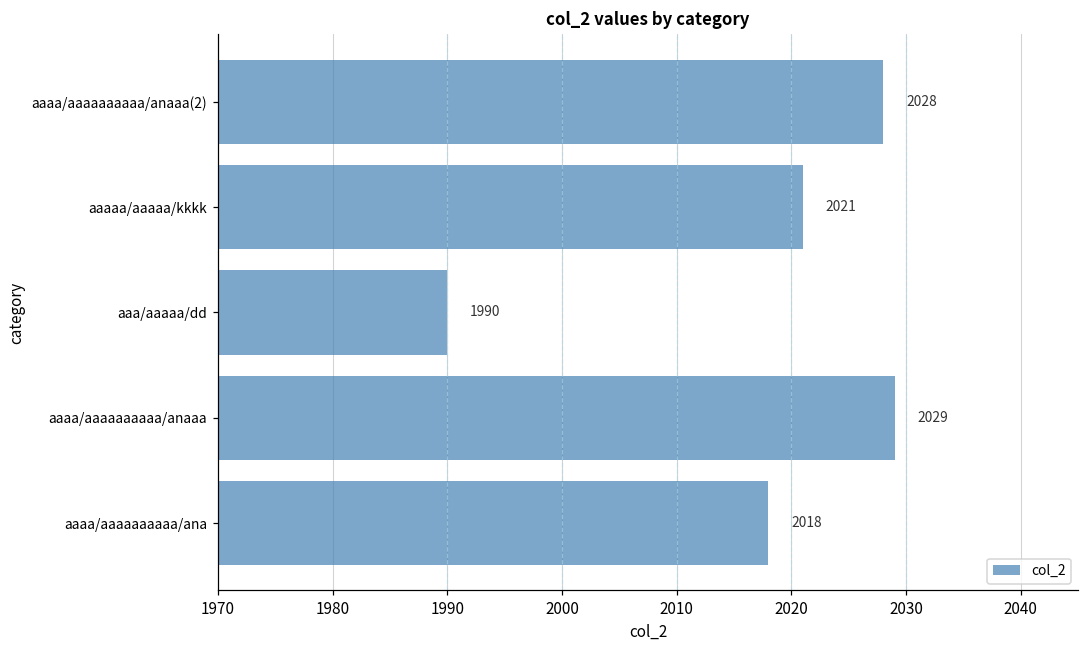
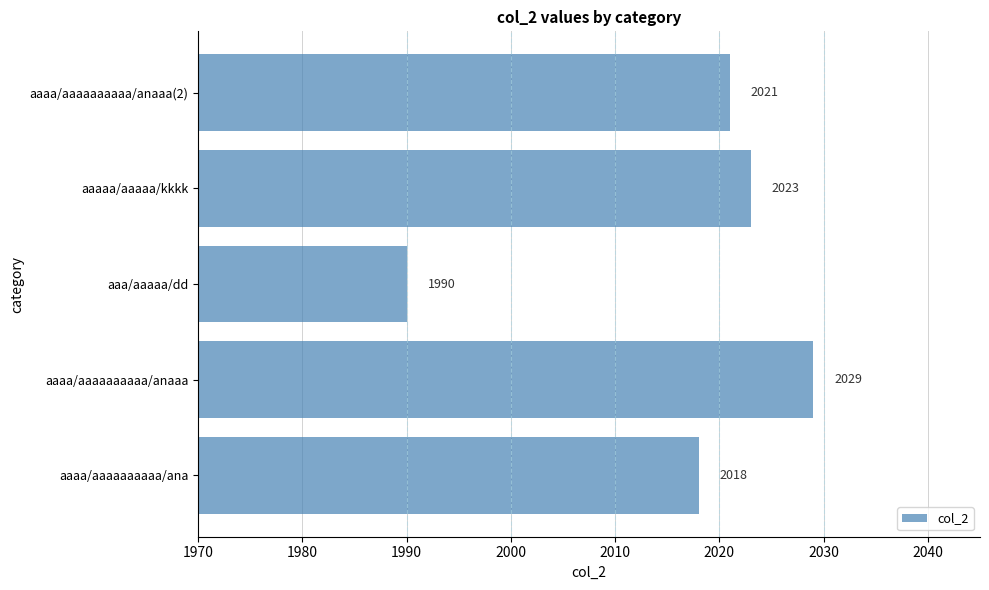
aaaa/aaaaaaaaaa/anaaa(2): 2028 -> 2021
aaaaa/aaaaa/kkkk: 2021 -> 2023
